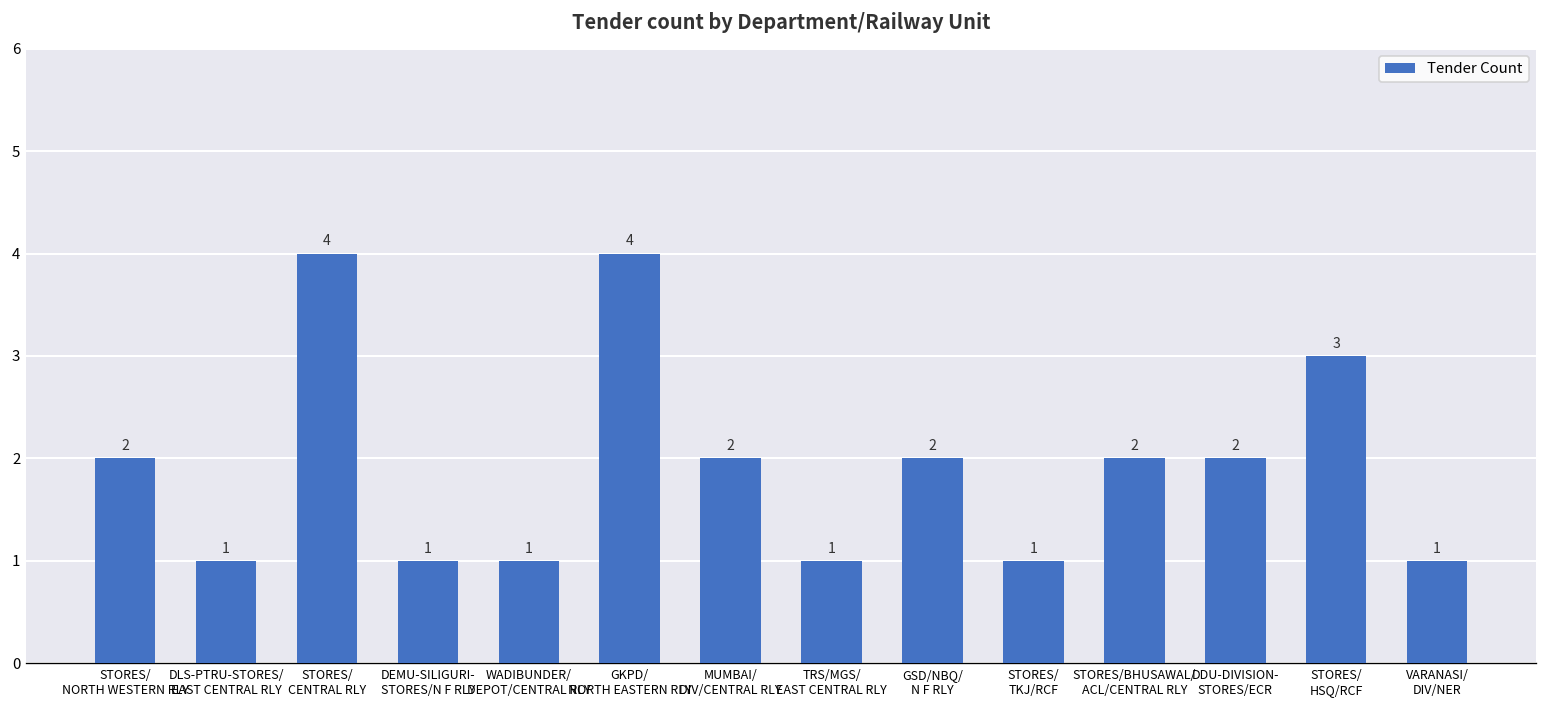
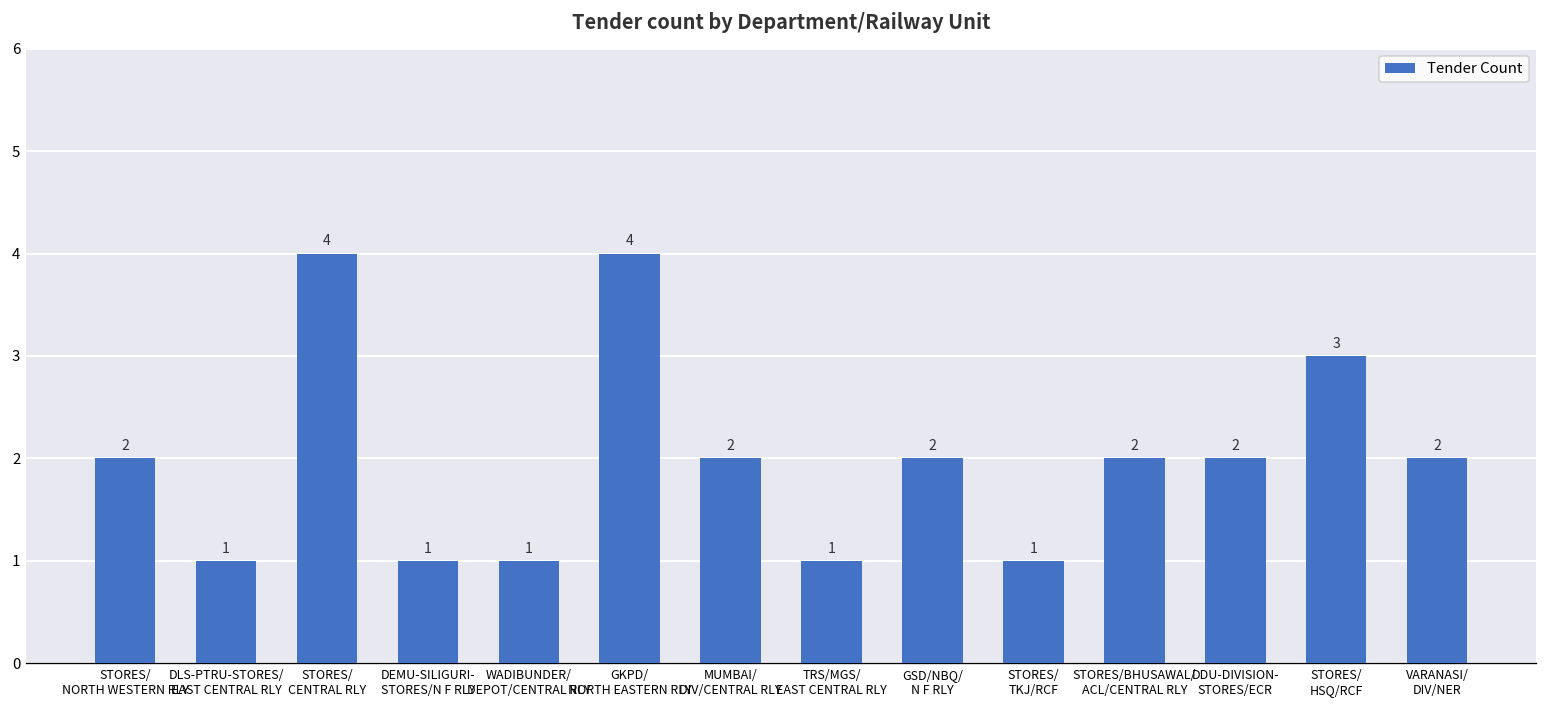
VARANASI/ DIV/NER: 1 -> 2
